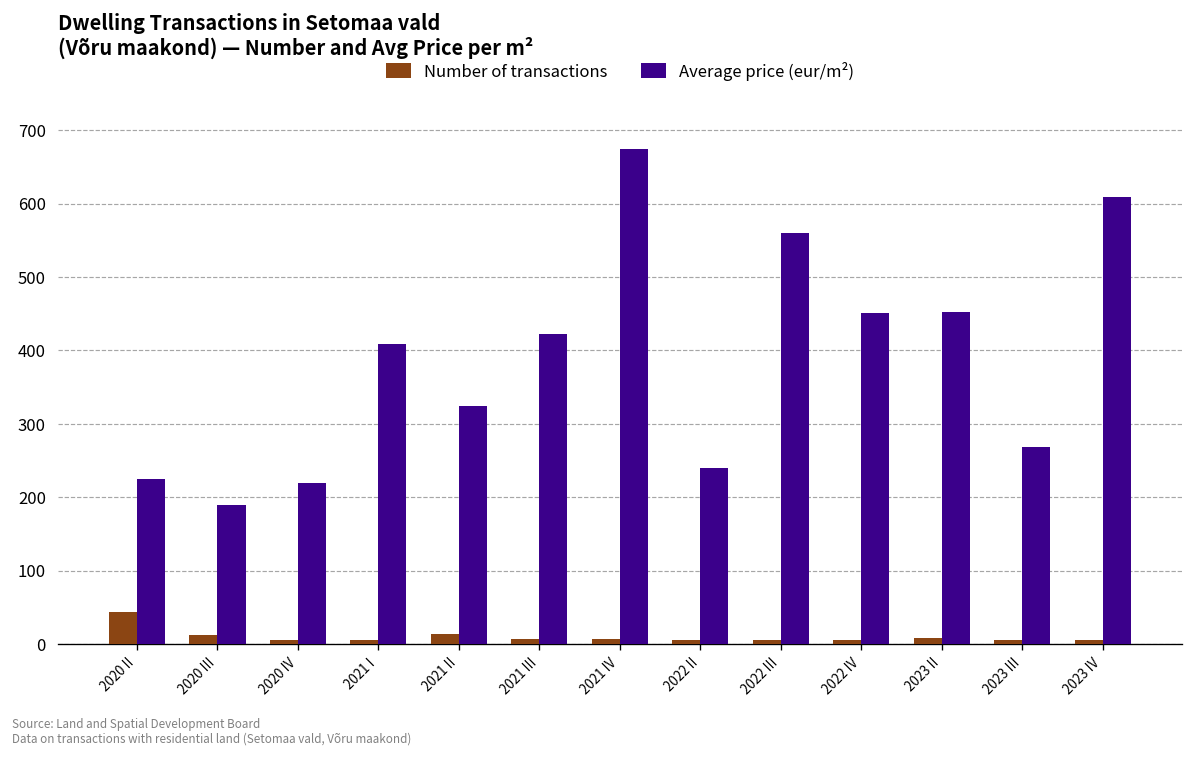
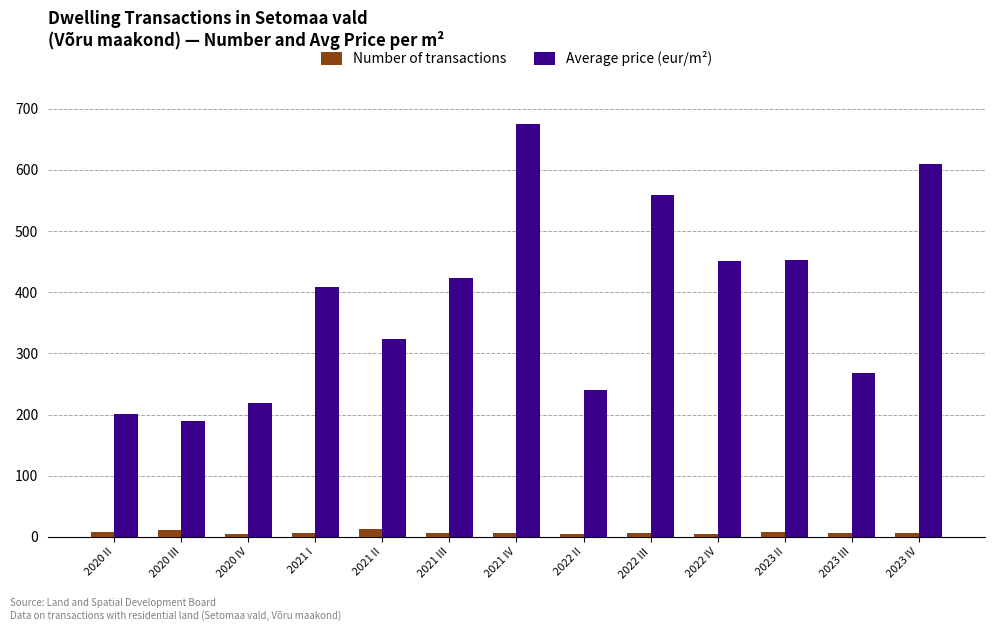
Number of transactions, 2020 II: 40 -> 10
Average price (eur/m²), 2020 II: 230 -> 200
